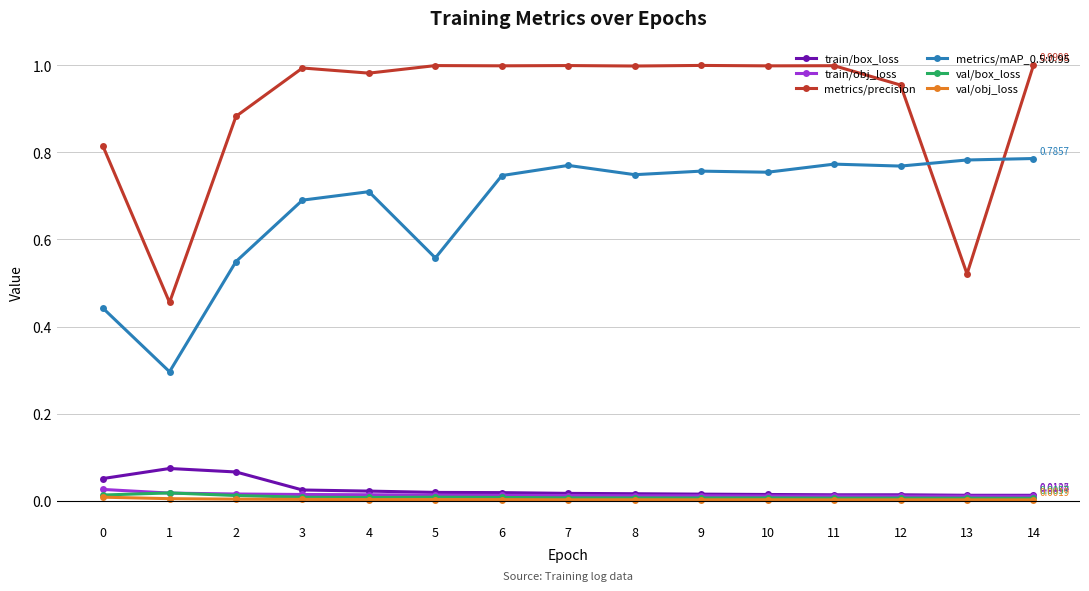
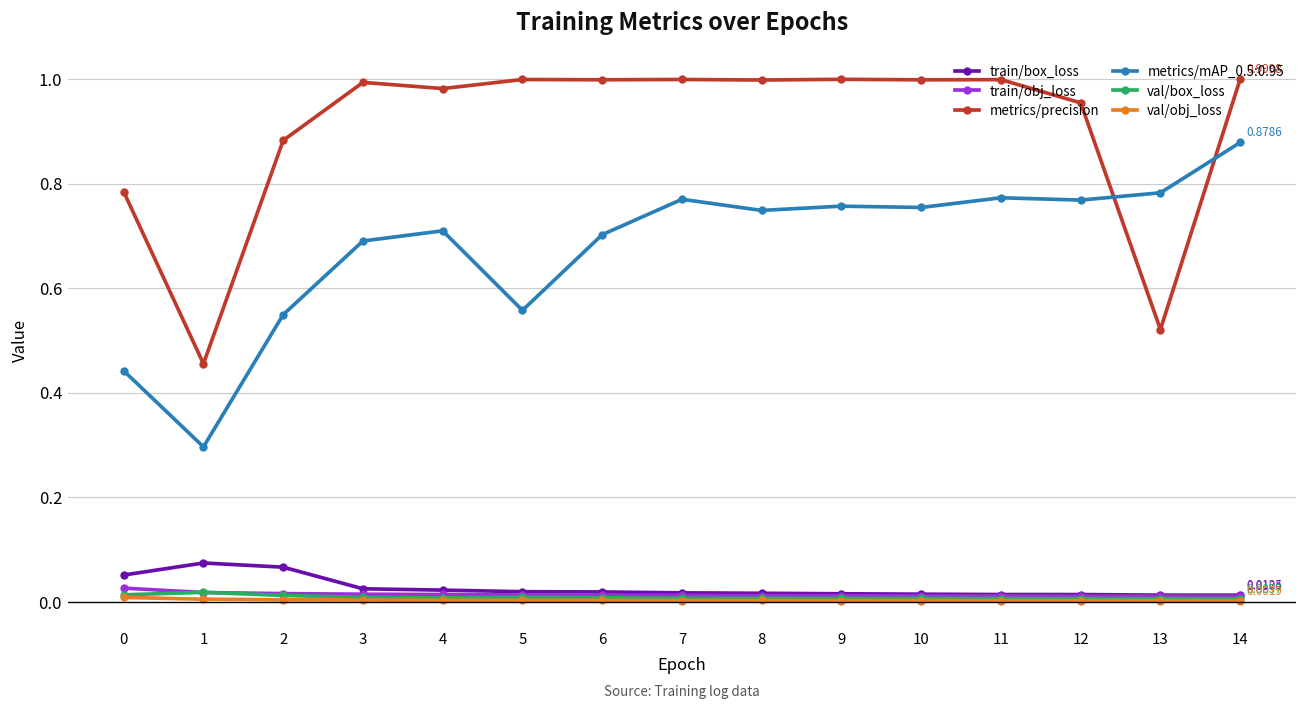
metrics/precision, 0: 0.81 -> 0.78
metrics/mAP_0.5:0.95, 6: 0.75 -> 0.70
metrics/mAP_0.5:0.95, 14: 0.7857 -> 0.8786
